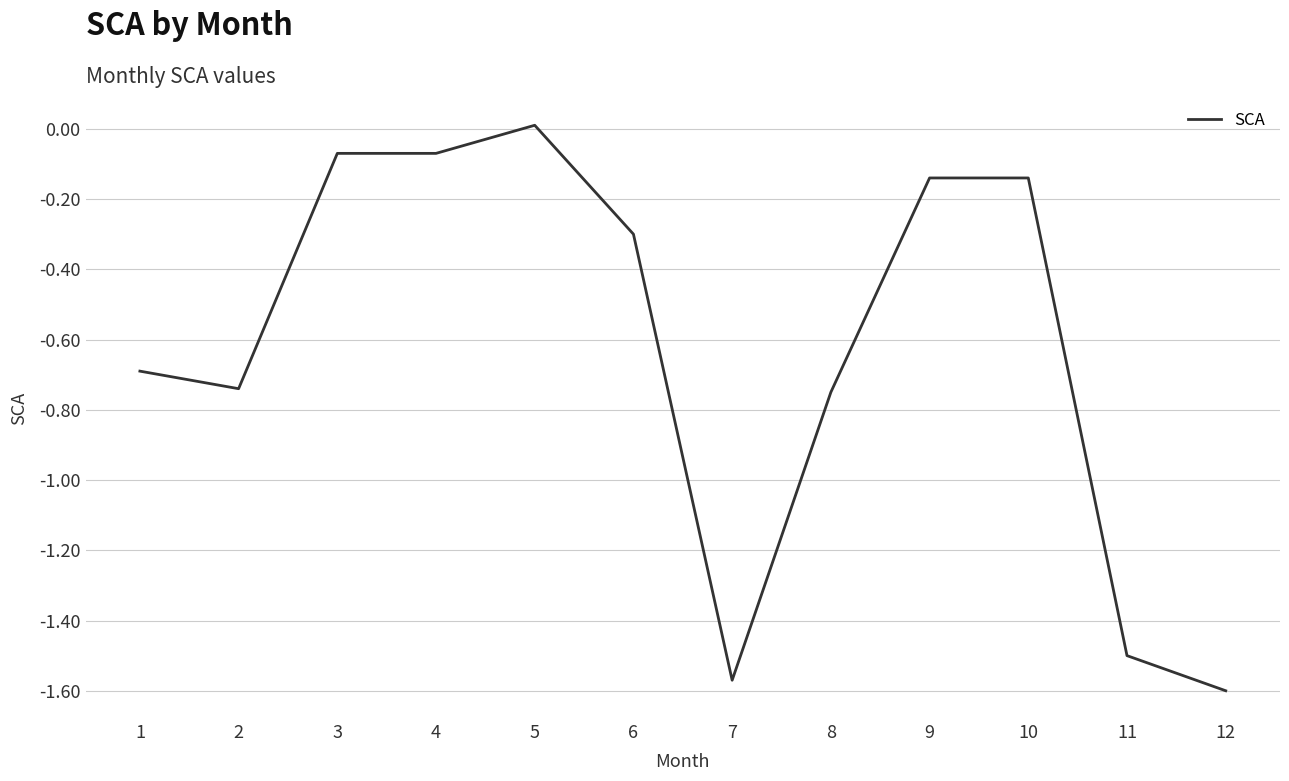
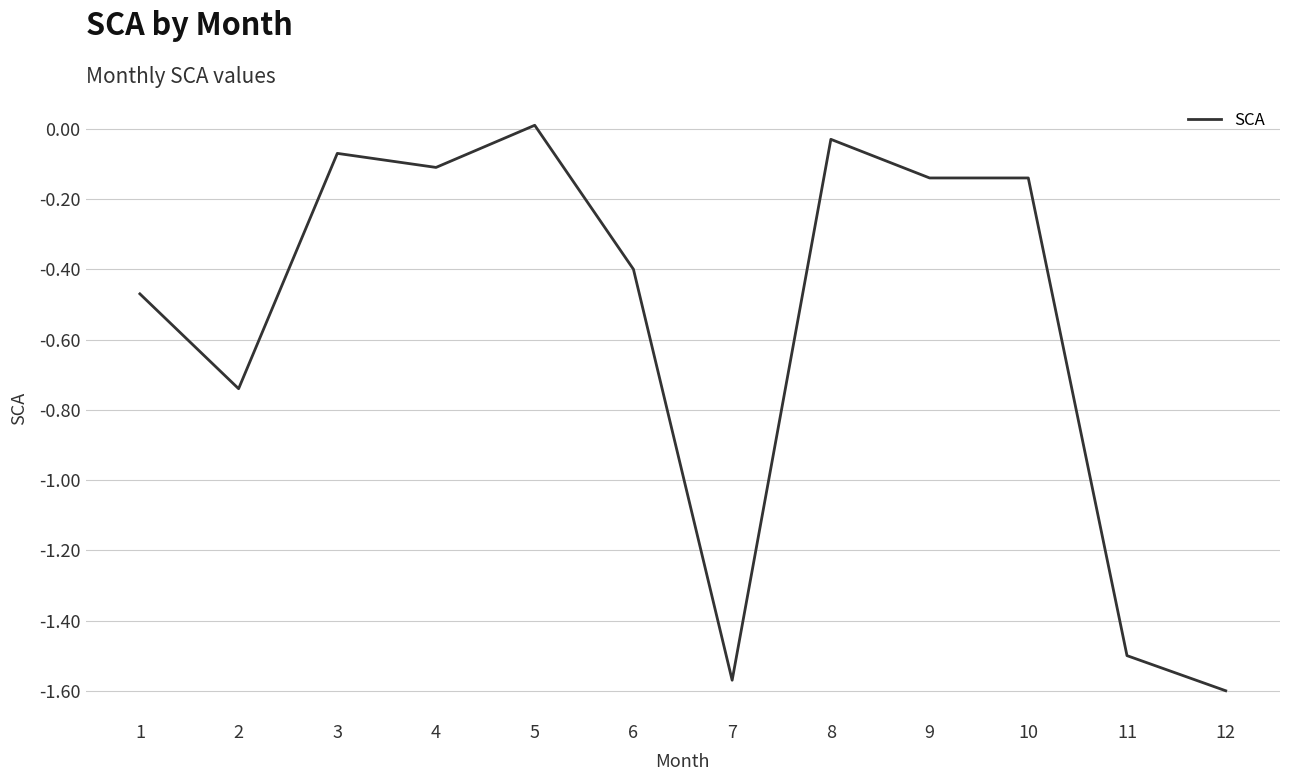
1: -0.69 -> -0.47
4: -0.07 -> -0.11
6: -0.3 -> -0.4
8: -0.75 -> -0.03
